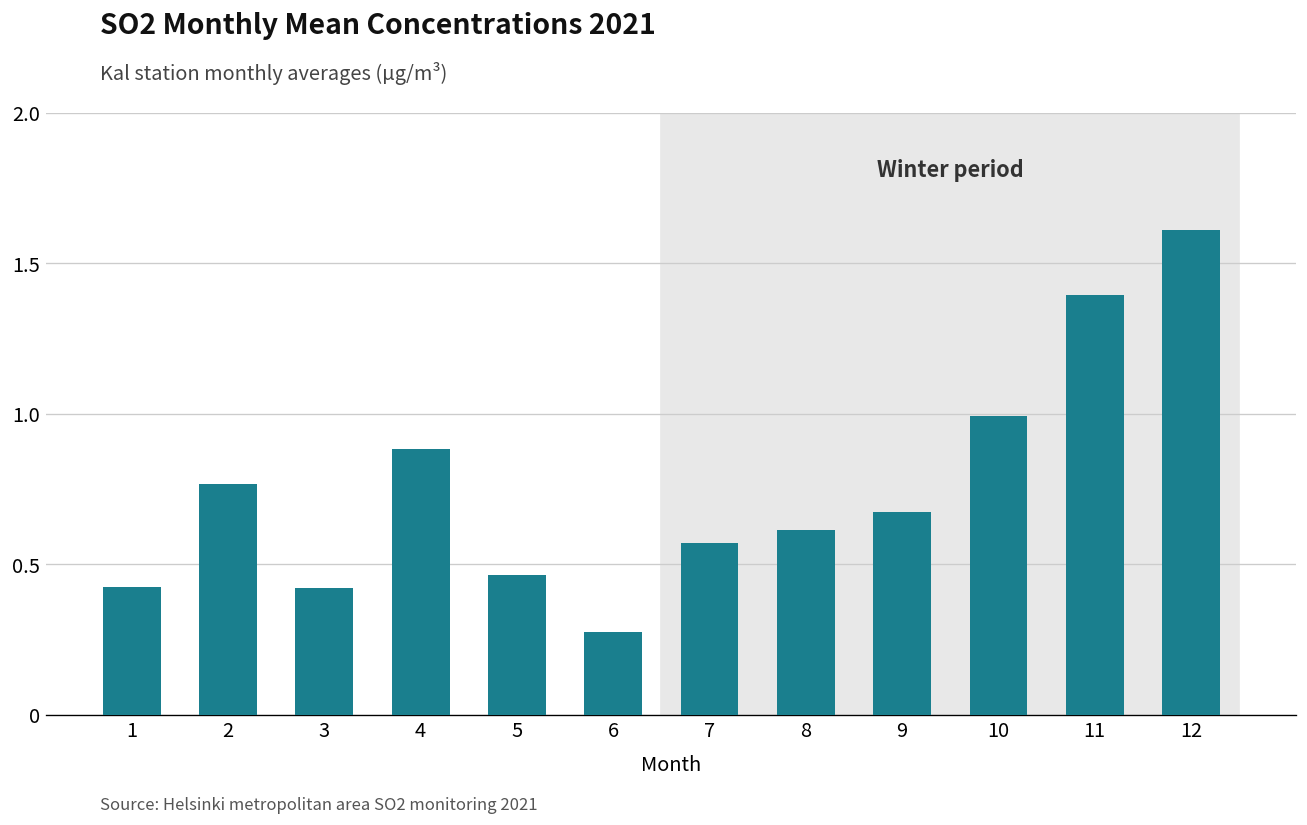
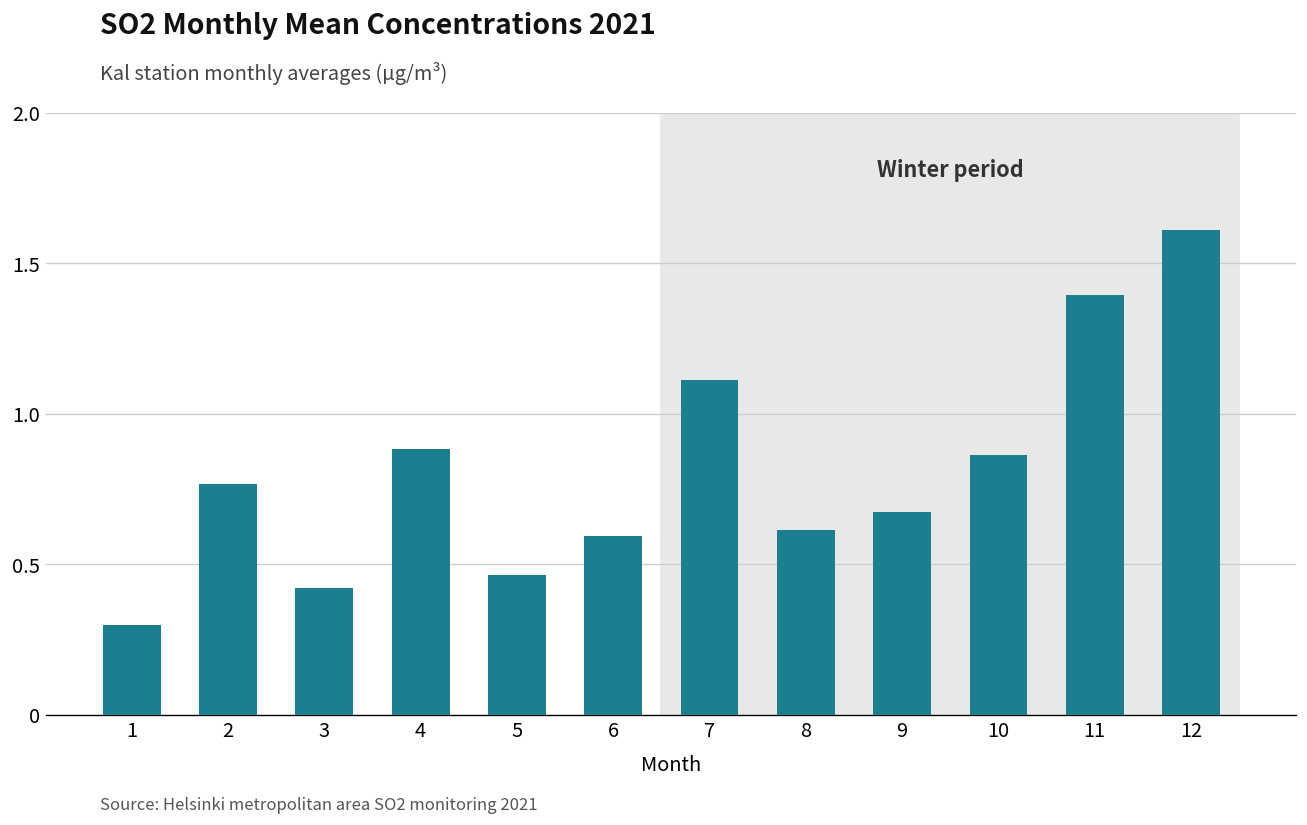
1: 0.42 -> 0.30
6: 0.28 -> 0.59
7: 0.57 -> 1.11
10: 0.99 -> 0.86
